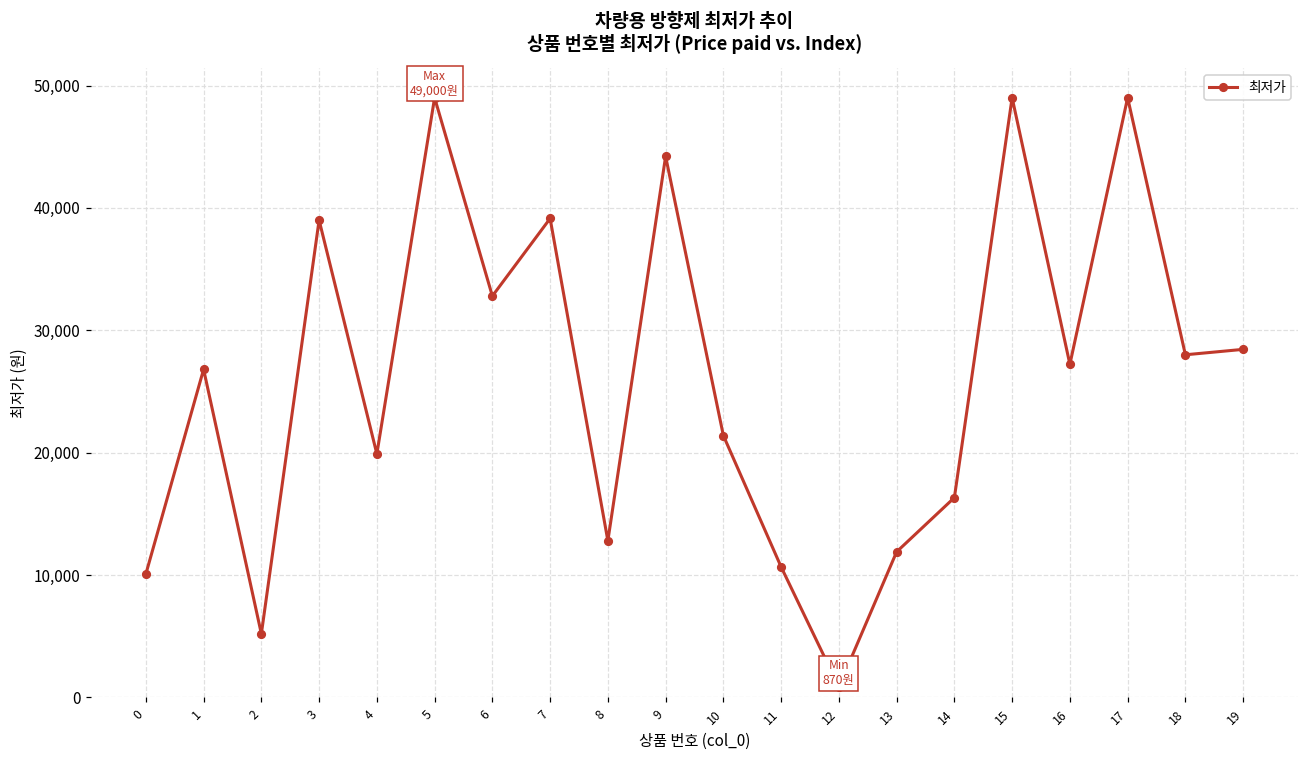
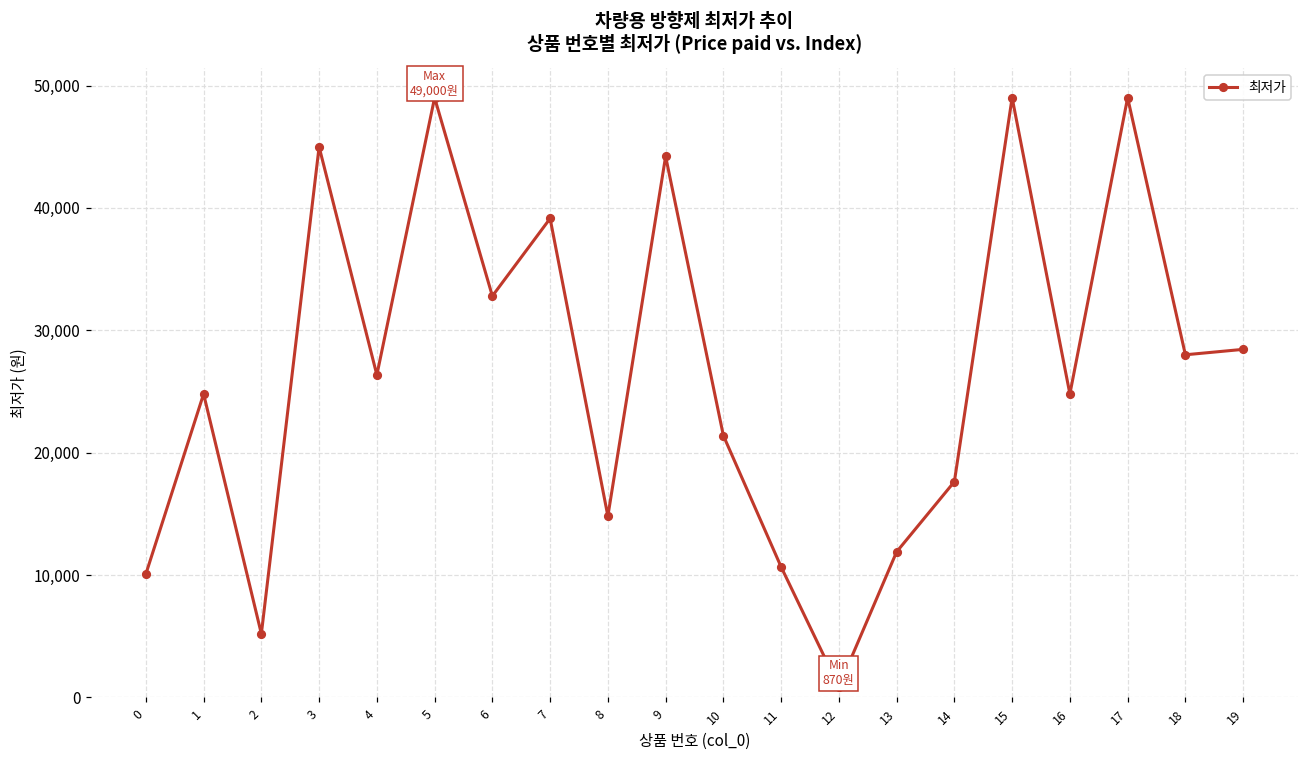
1: 26,800 -> 24,800
3: 39,000 -> 45,000
4: 19,900 -> 26,400
8: 12,800 -> 14,800
14: 16,300 -> 17,600
16: 27,200 -> 24,800
